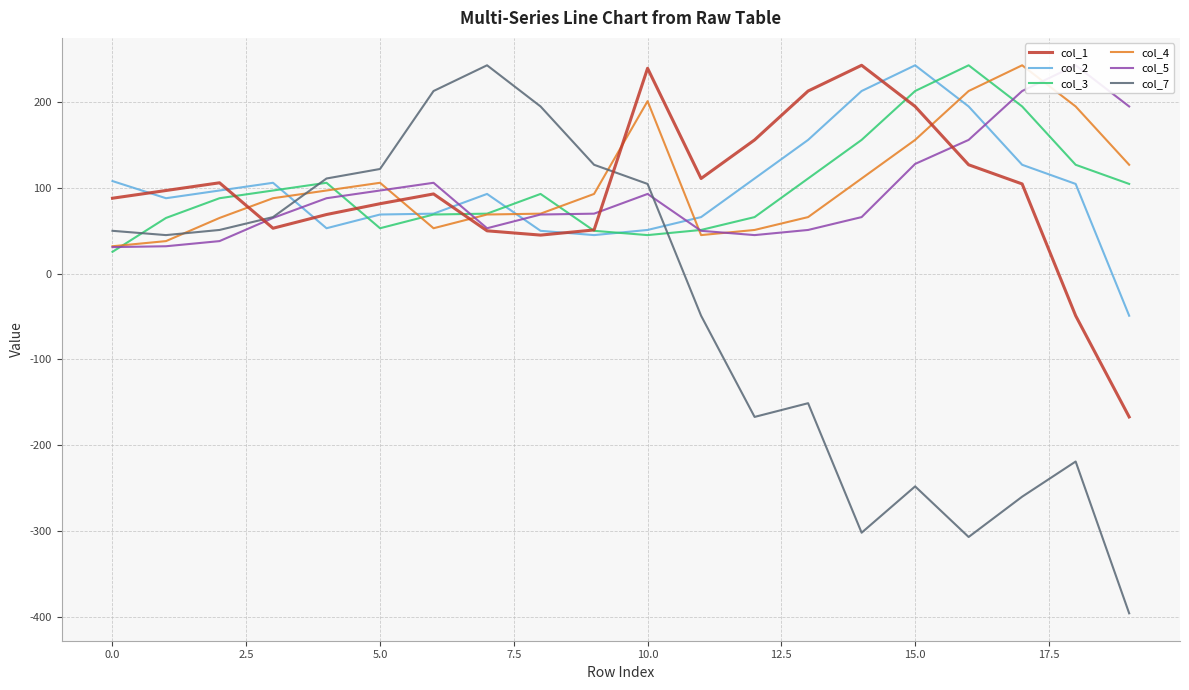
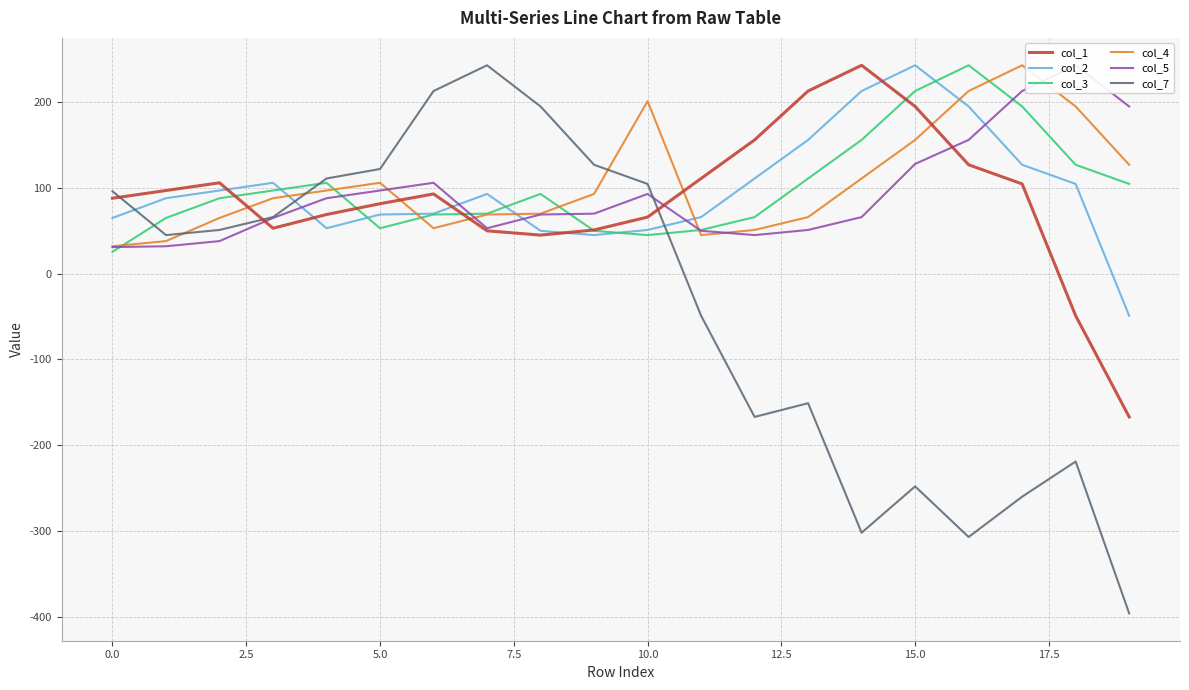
col_2, 0.0: 110 -> 70
col_7, 0.0: 50 -> 100
col_1, 10.0: 240 -> 70
